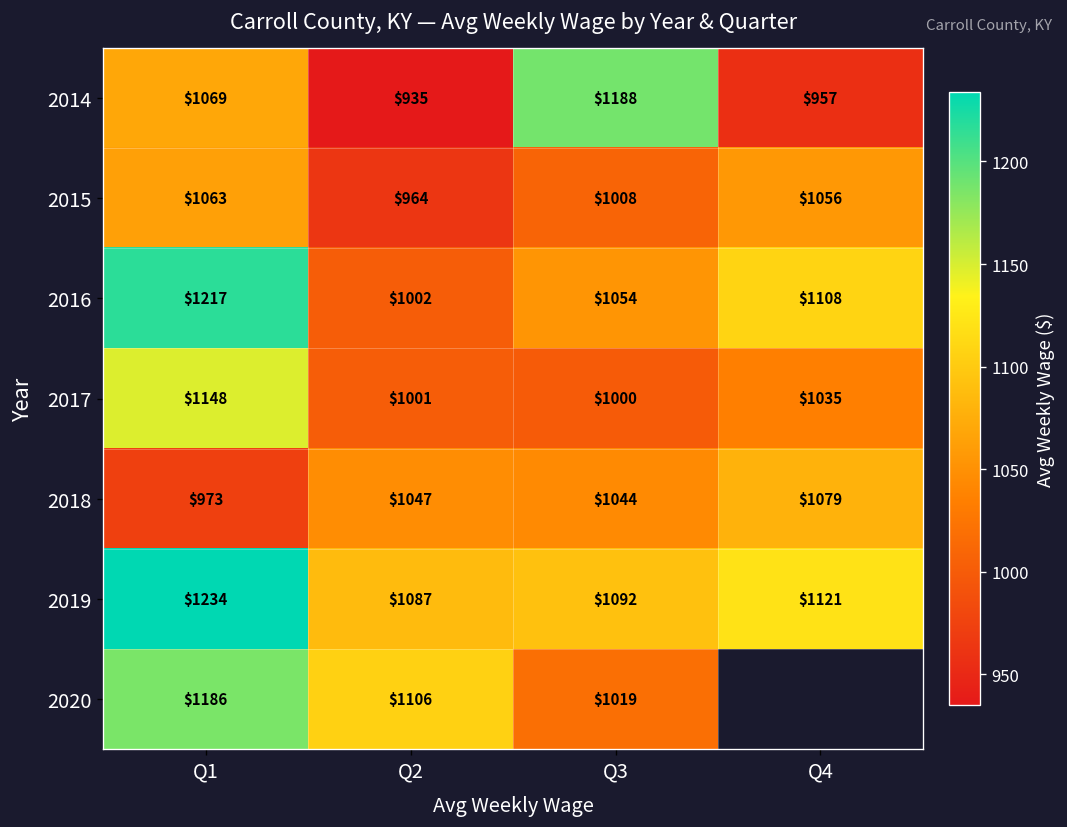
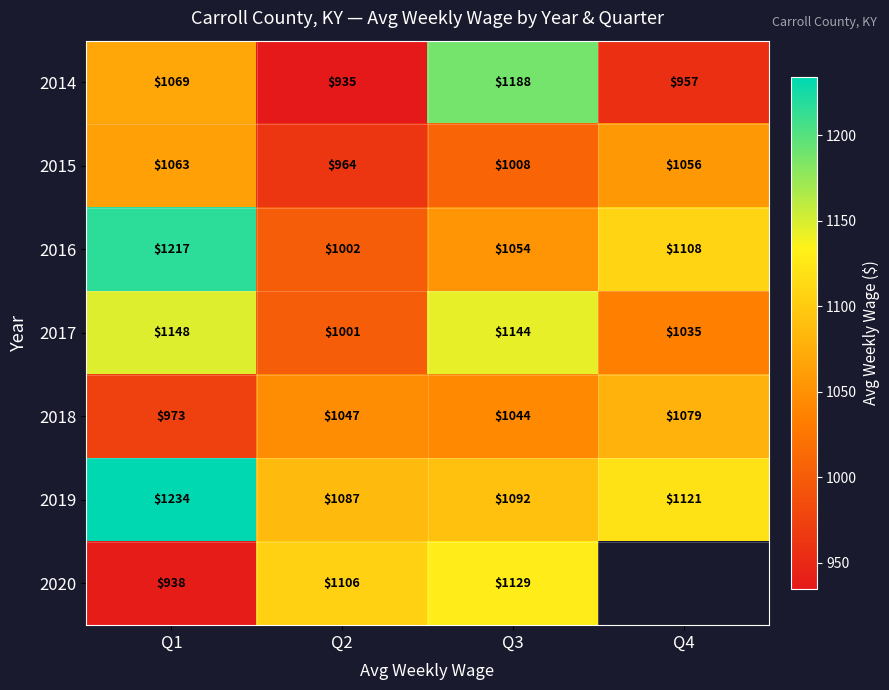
2017, Q3: $1000 -> $1144
2020, Q1: $1186 -> $938
2020, Q3: $1019 -> $1129
